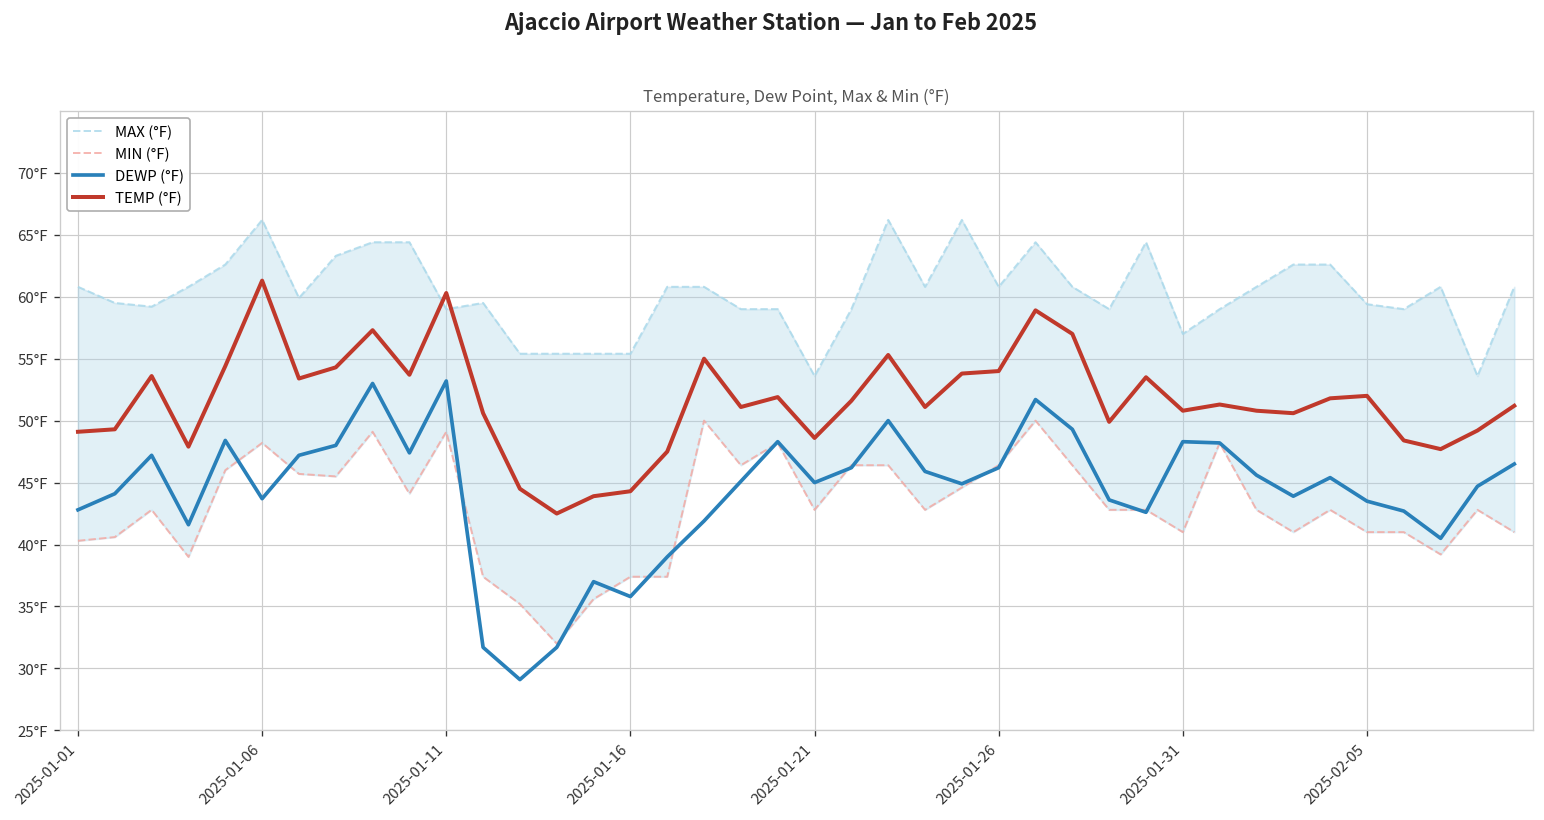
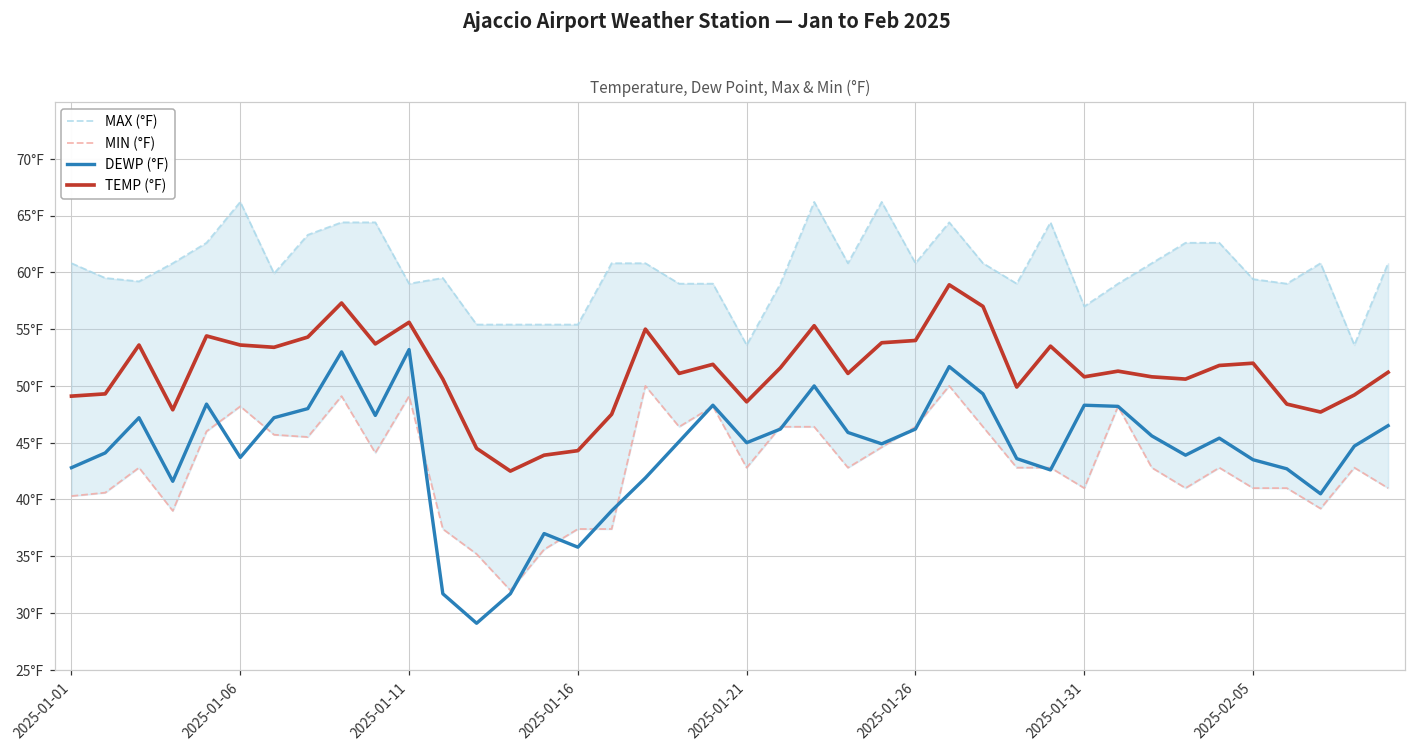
TEMP (°F), 2025-01-06: 61.3°F -> 53.6°F
TEMP (°F), 2025-01-11: 60.3°F -> 55.6°F
